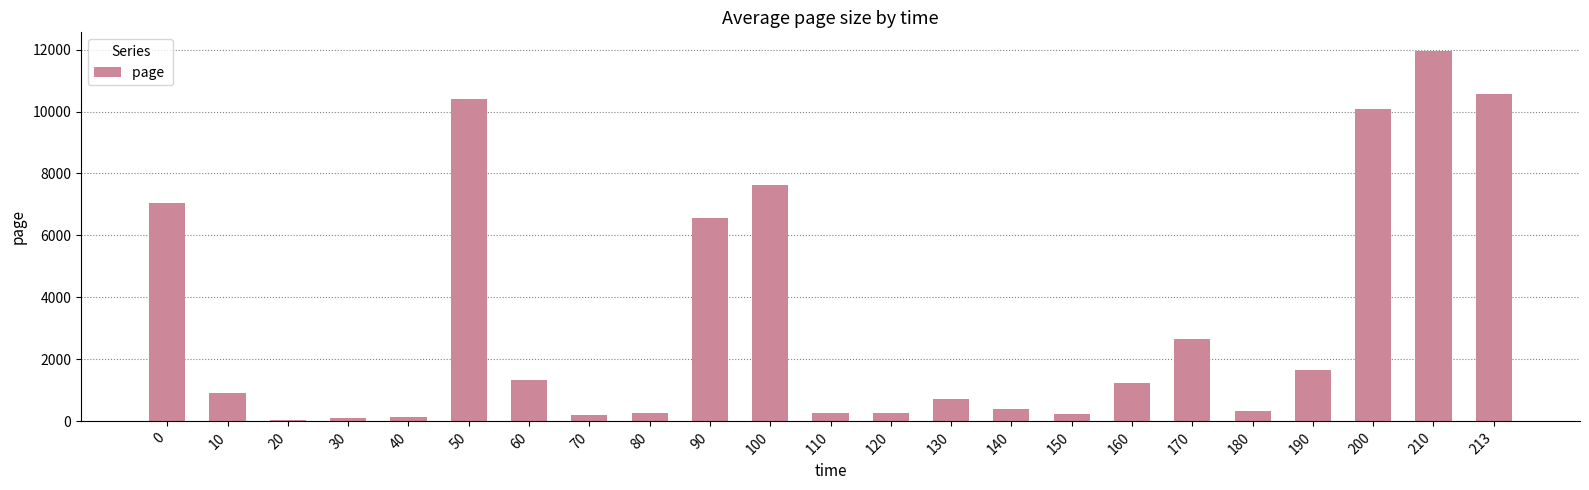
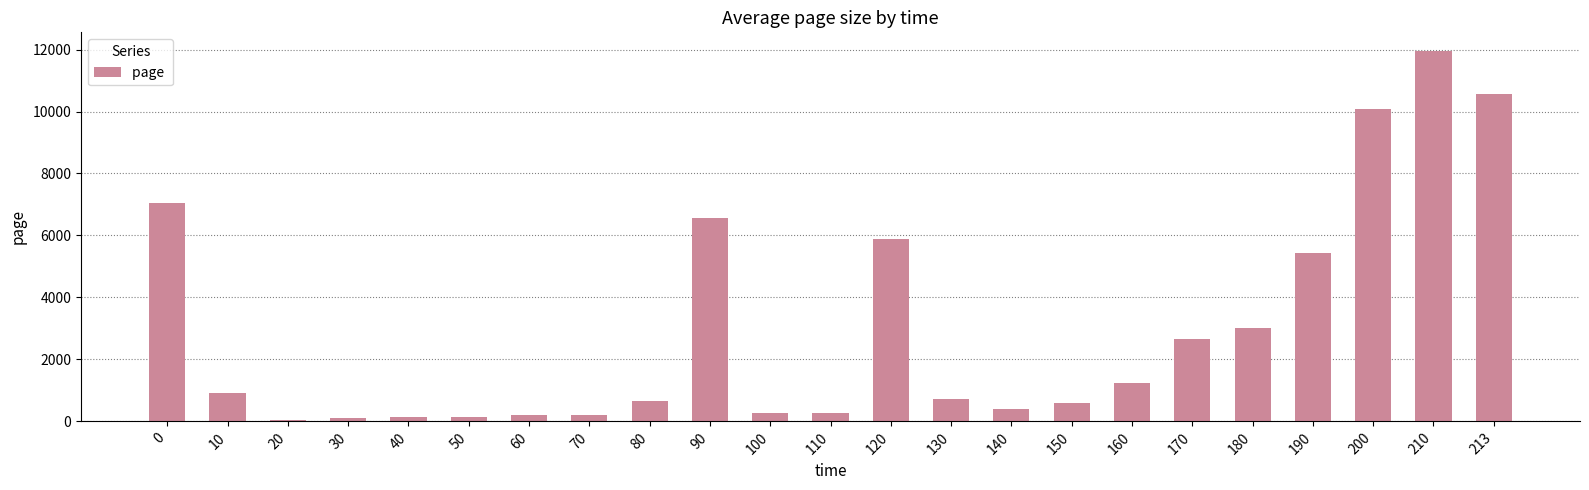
50: 10400 -> 200
60: 1300 -> 200
80: 300 -> 700
100: 7600 -> 300
120: 300 -> 5900
150: 300 -> 600
180: 300 -> 3000
190: 1600 -> 5400
